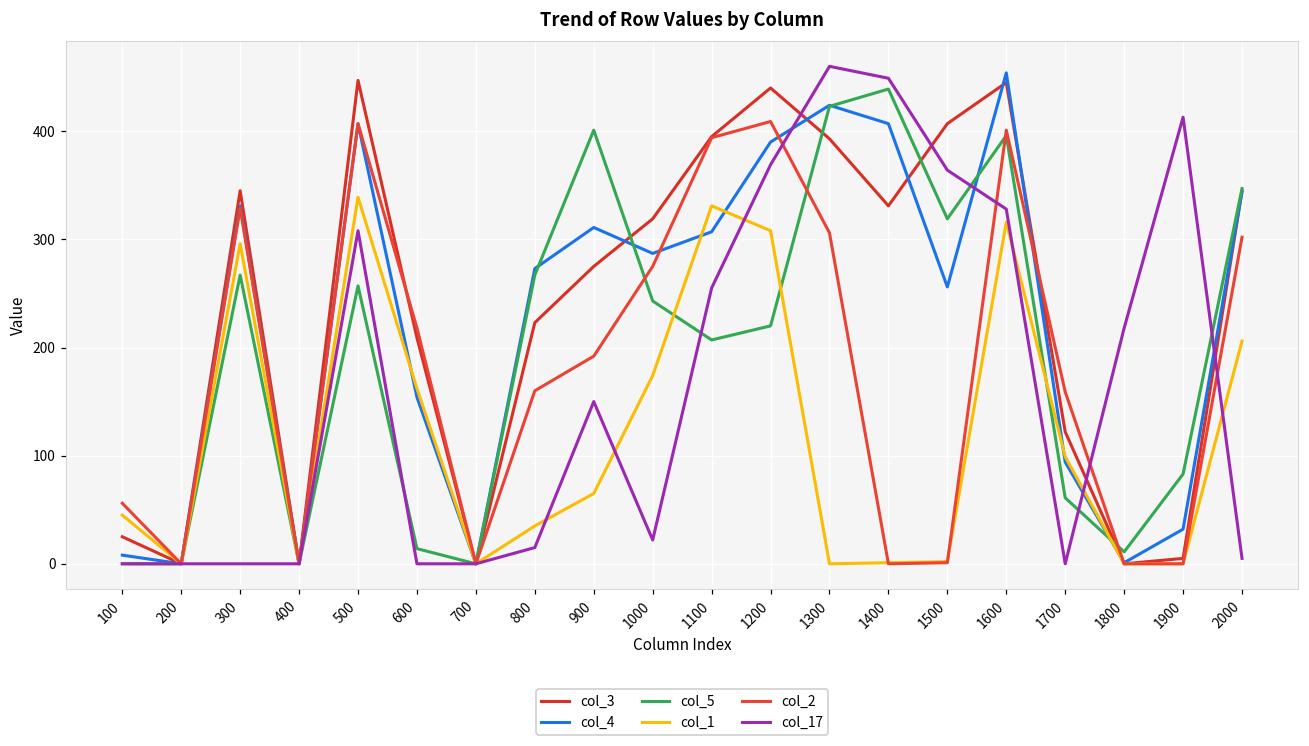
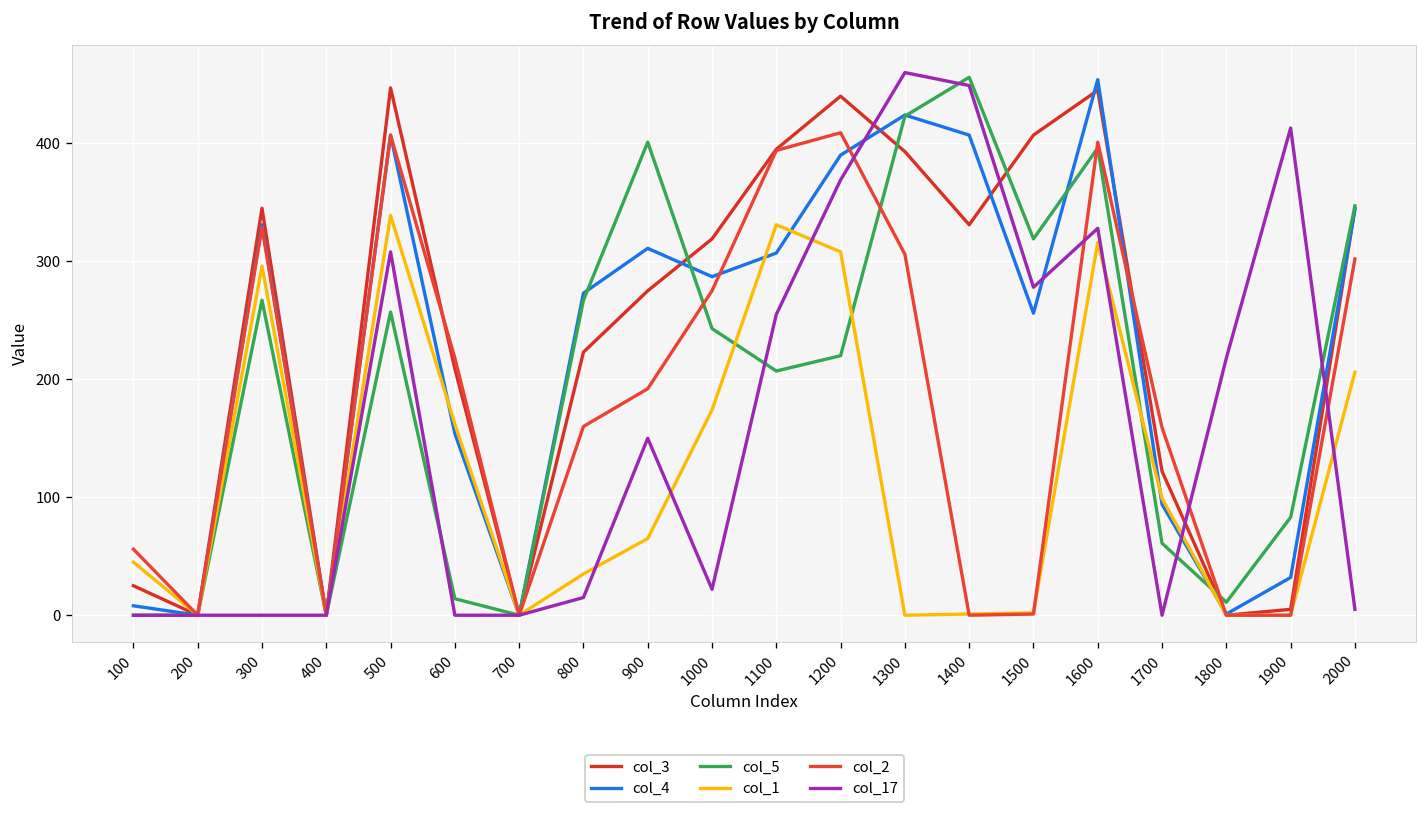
col_5, 1400: 440 -> 460
col_17, 1500: 360 -> 280
